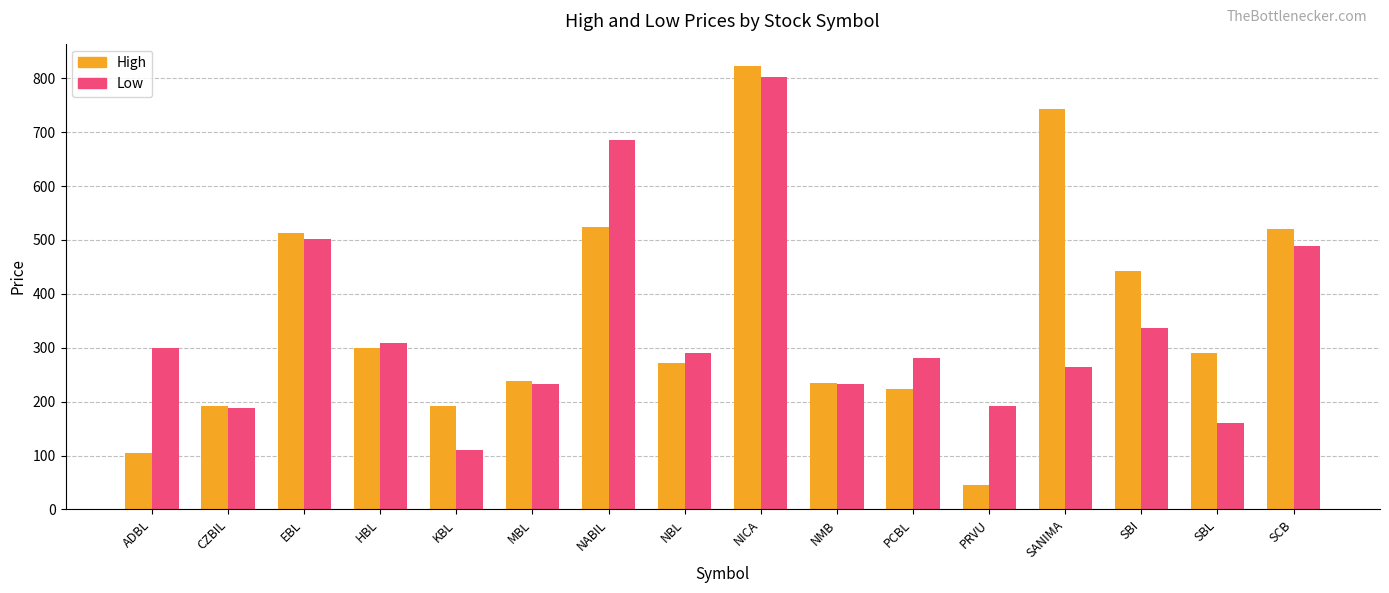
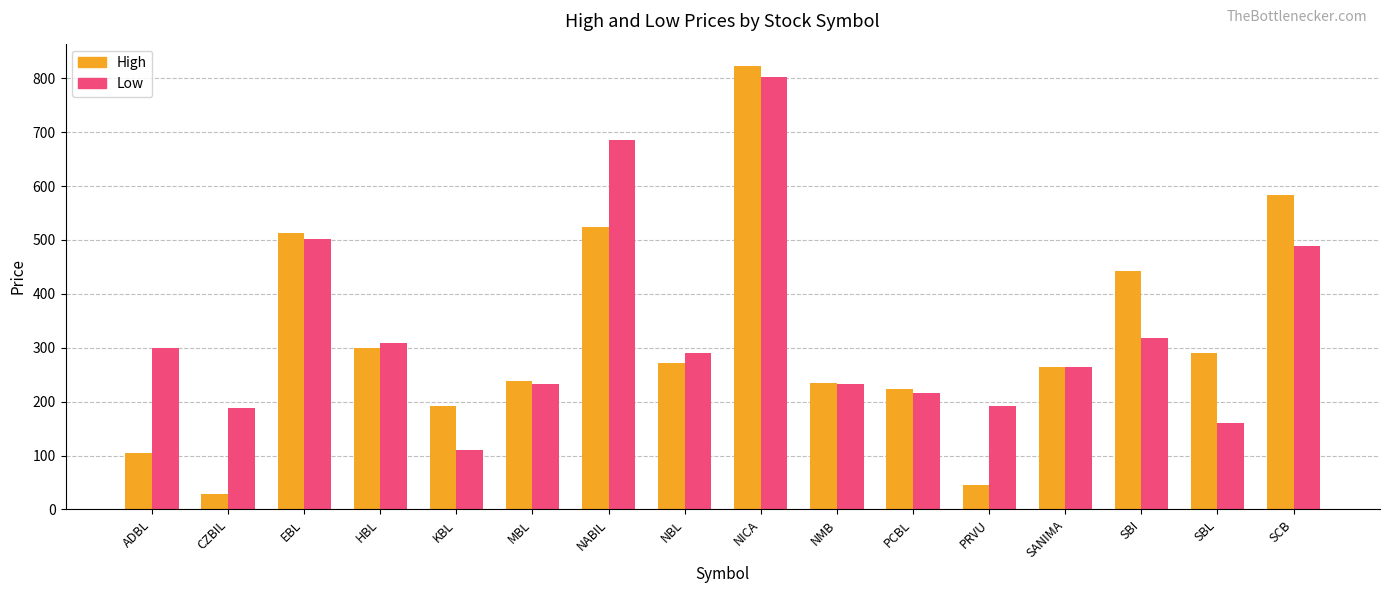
High, CZBIL: 190 -> 30
Low, PCBL: 280 -> 220
High, SANIMA: 740 -> 270
Low, SBI: 340 -> 320
High, SCB: 520 -> 580
